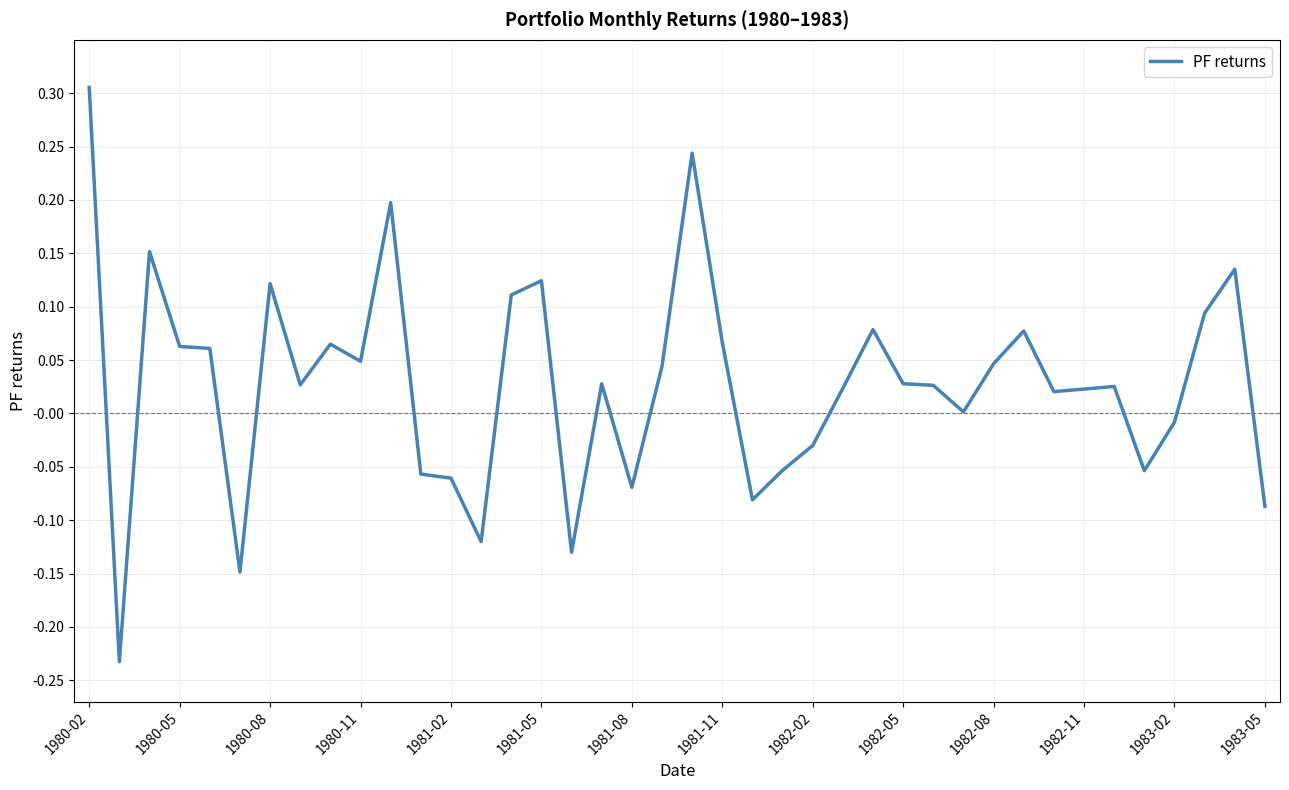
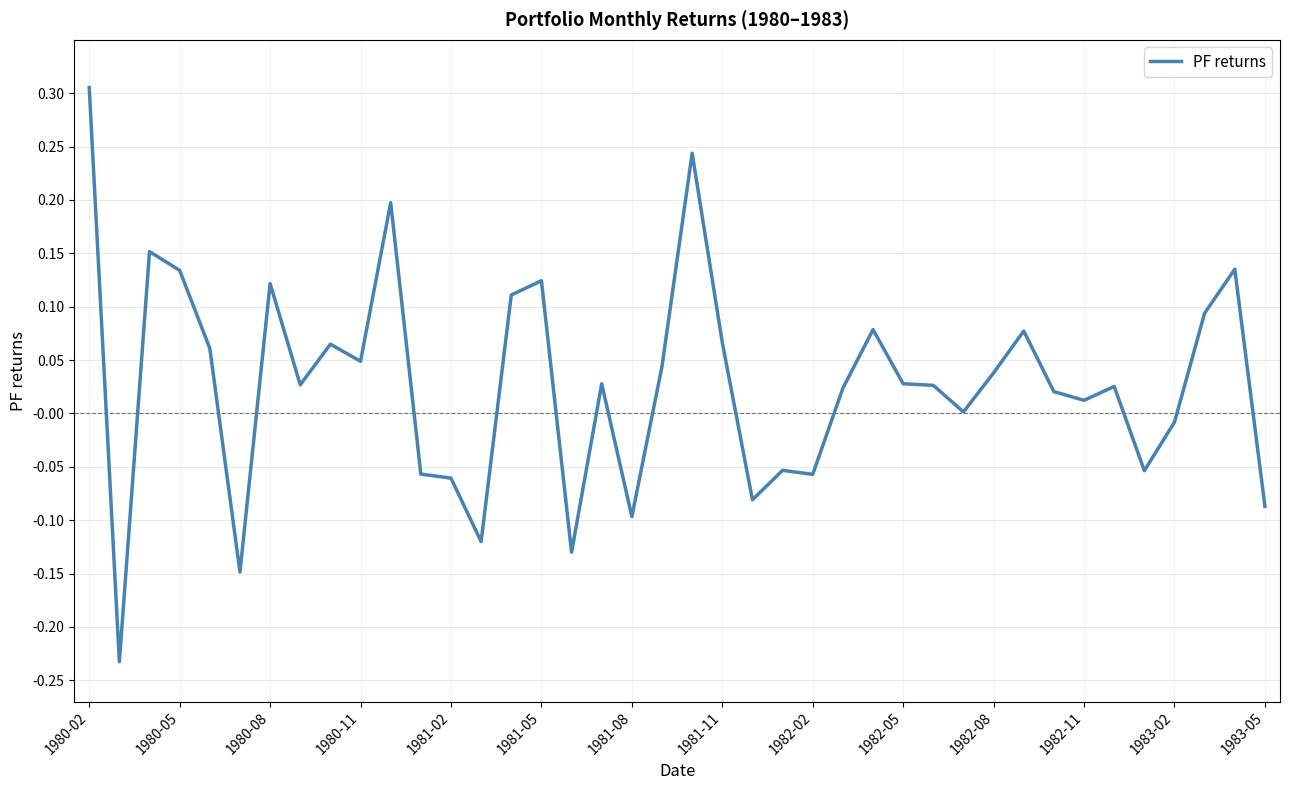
1980-05: 0.063 -> 0.134
1981-08: -0.069 -> -0.097
1982-02: -0.030 -> -0.057
1982-08: 0.047 -> 0.038
1982-11: 0.023 -> 0.012
